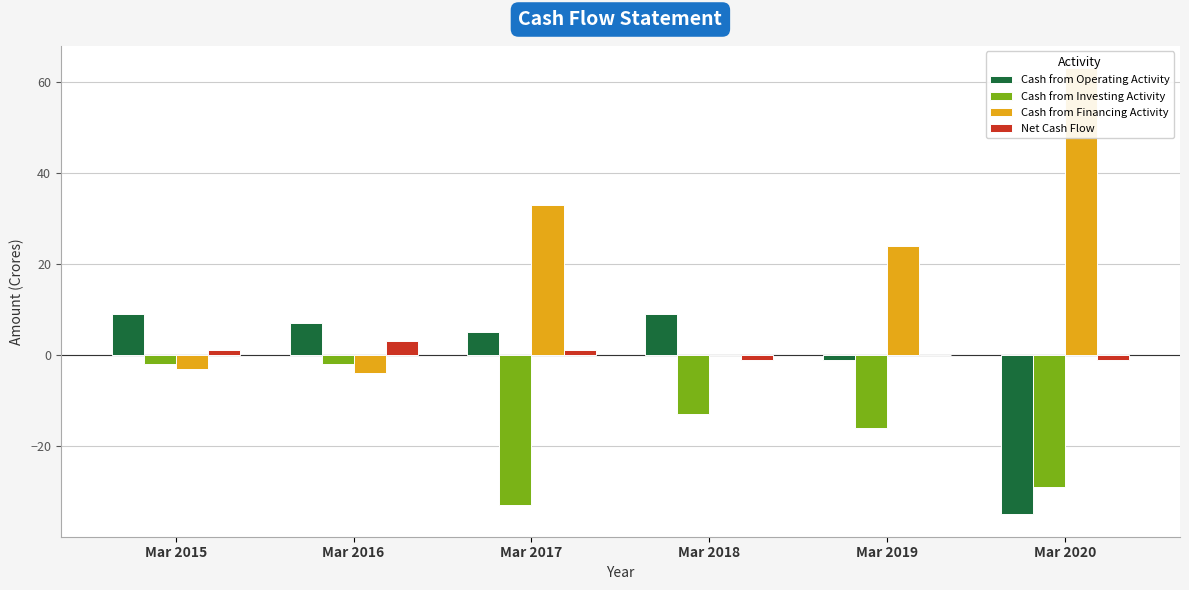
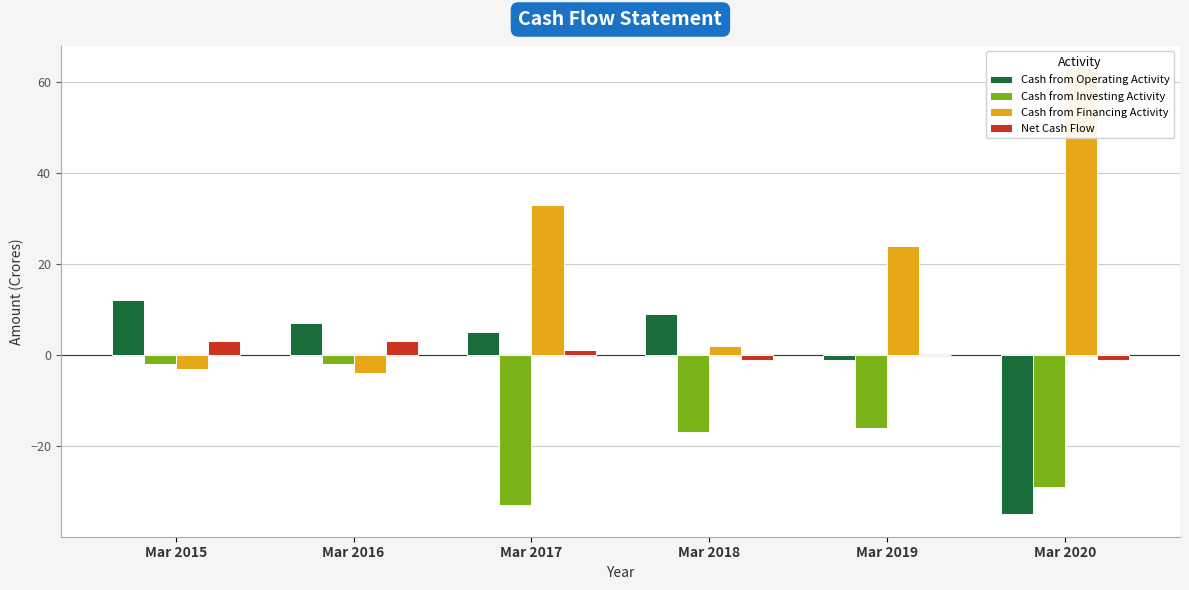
Cash from Operating Activity, Mar 2015: 9 -> 12
Net Cash Flow, Mar 2015: 1 -> 3
Cash from Investing Activity, Mar 2018: -13 -> -17
Cash from Financing Activity, Mar 2018: 0 -> 2
